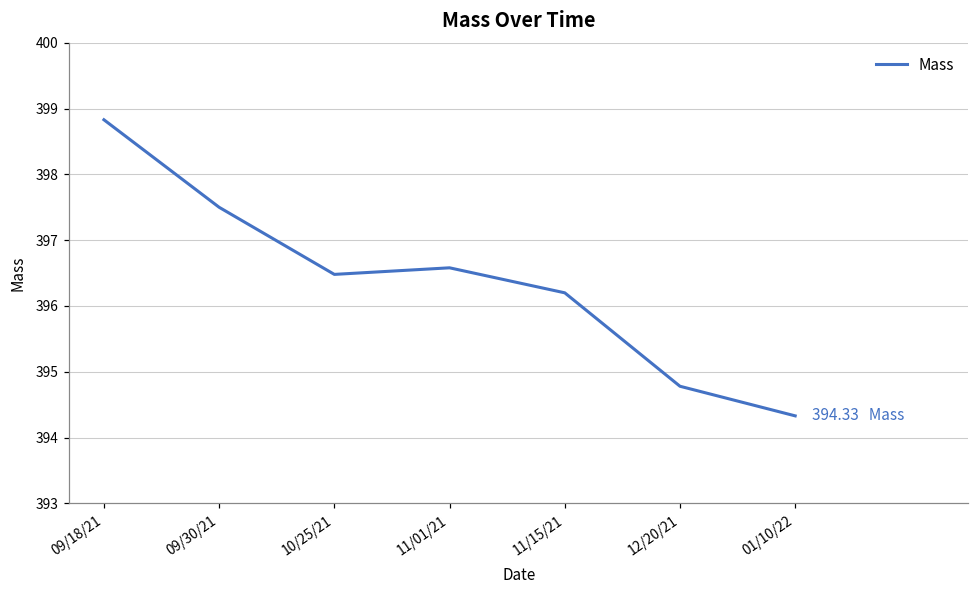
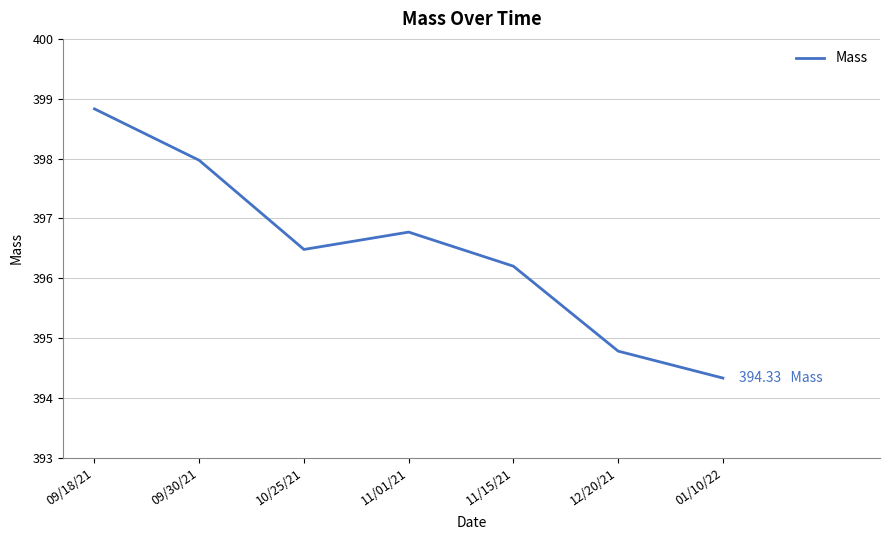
09/30/21: 397.5 -> 398.0
11/01/21: 396.6 -> 396.8
